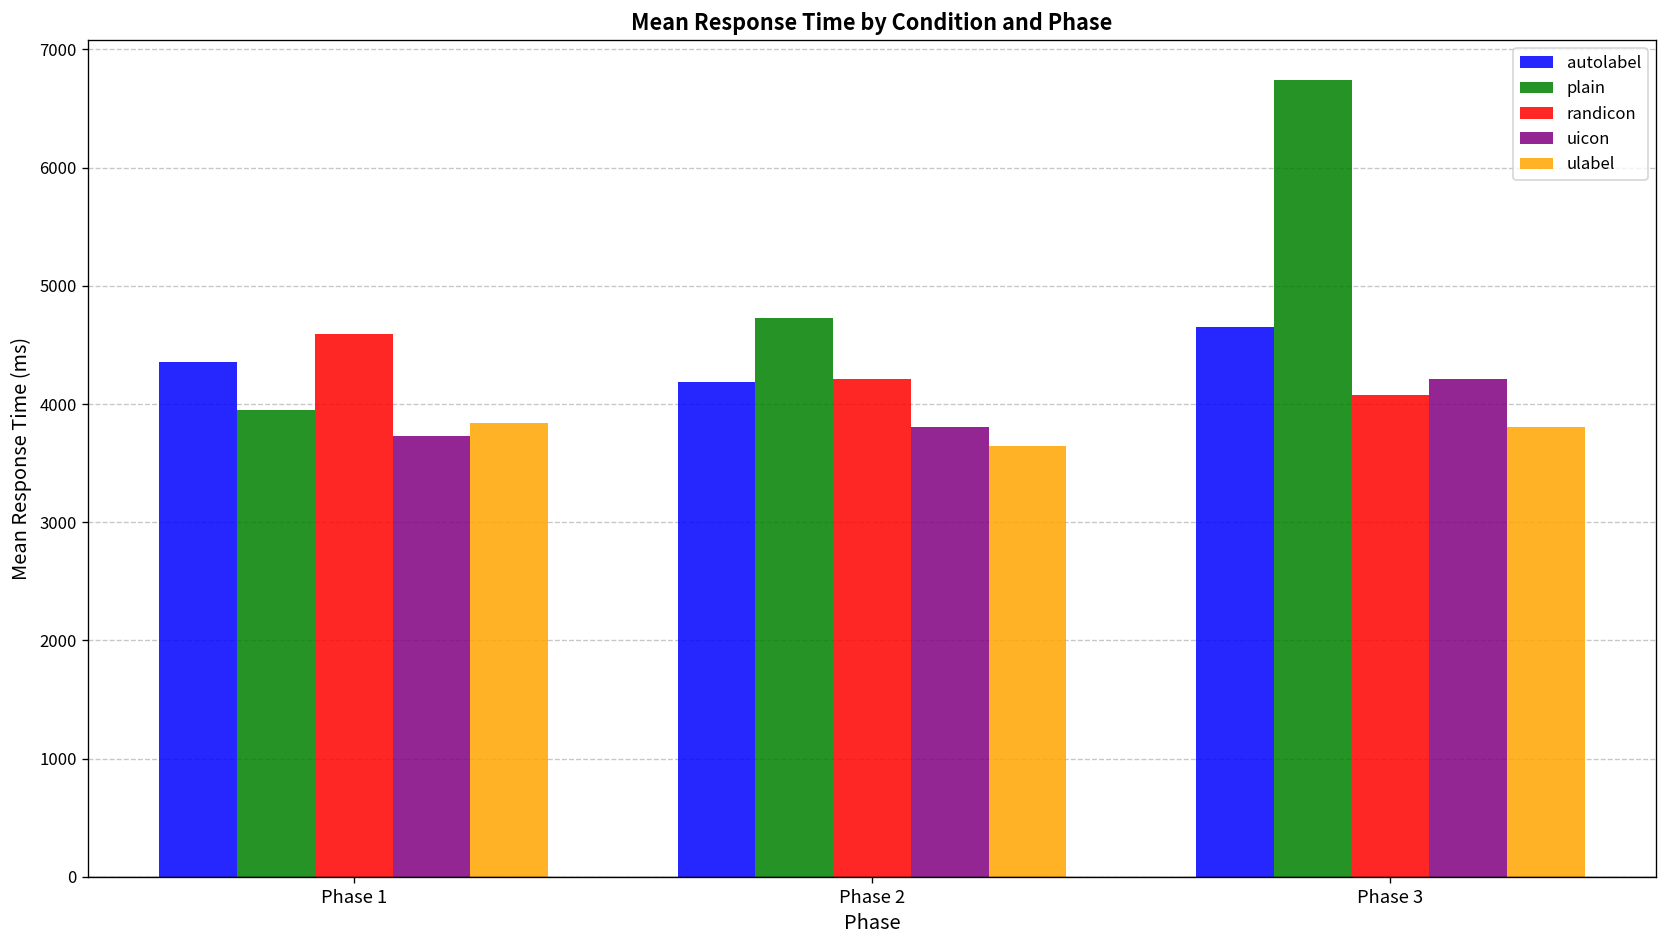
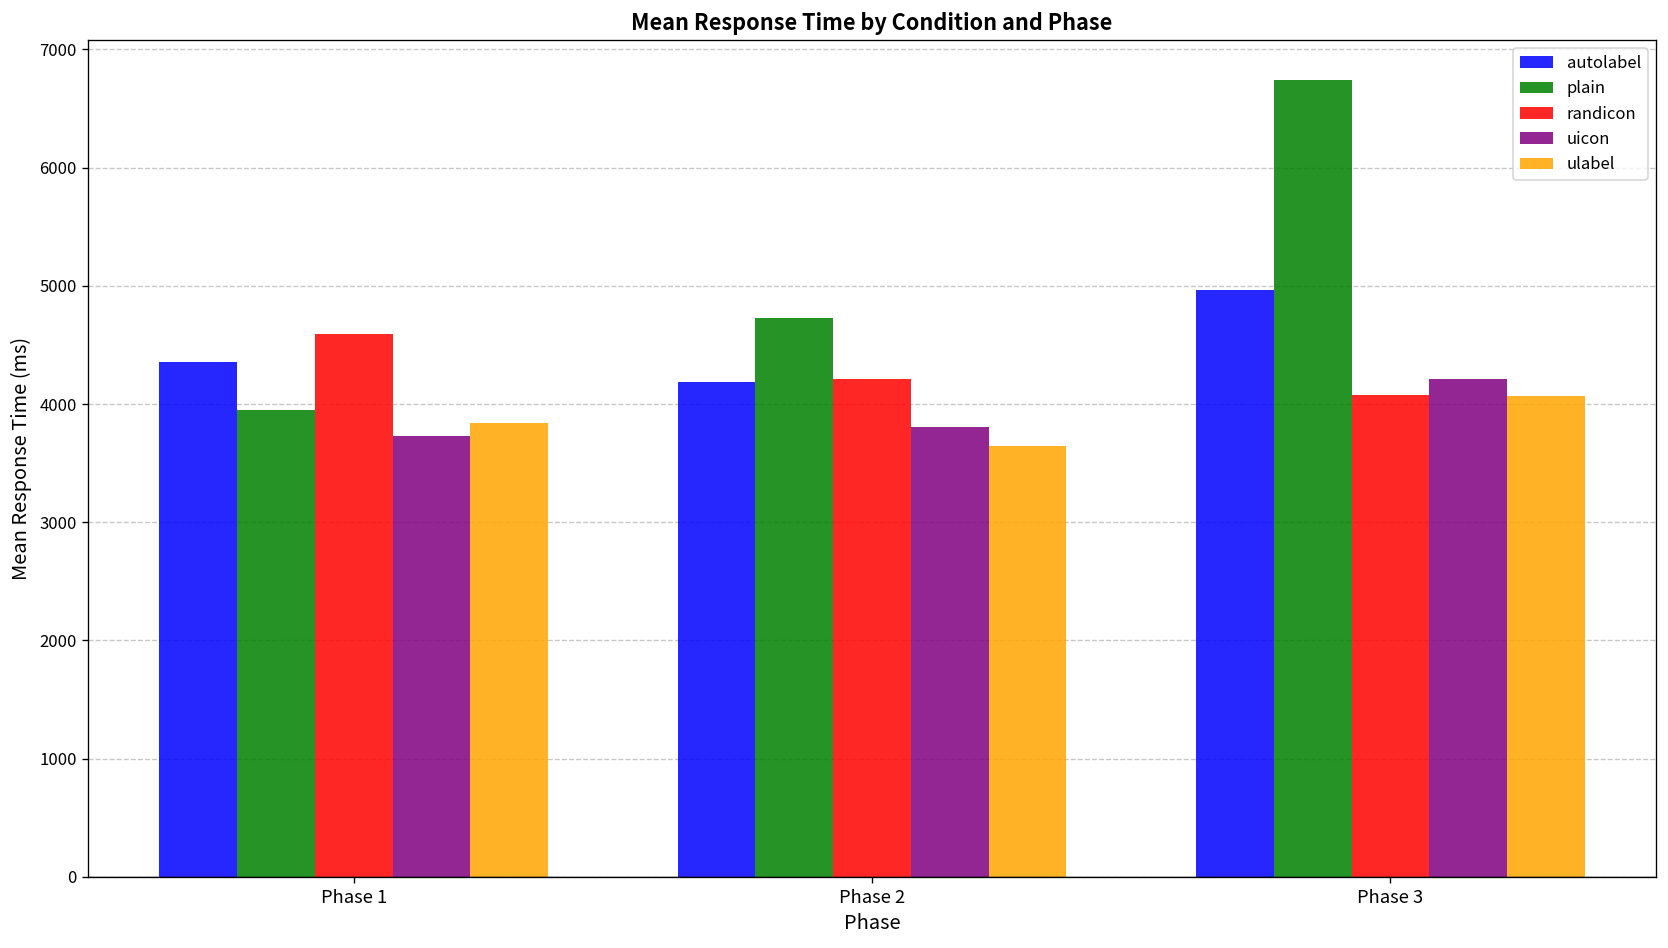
autolabel, Phase 3: 4700 -> 5000
ulabel, Phase 3: 3800 -> 4100
